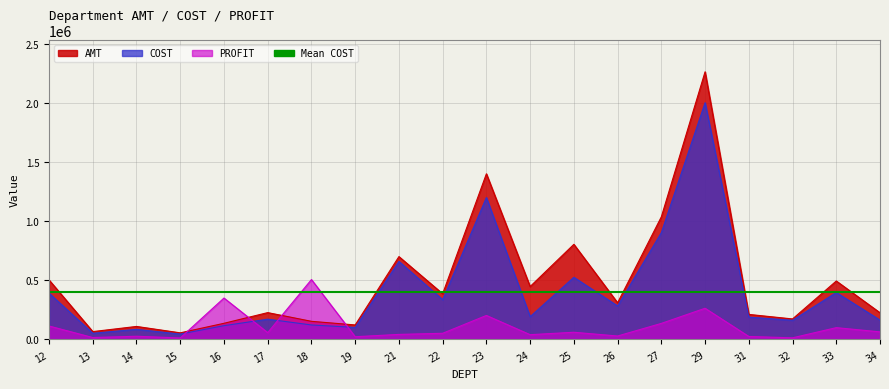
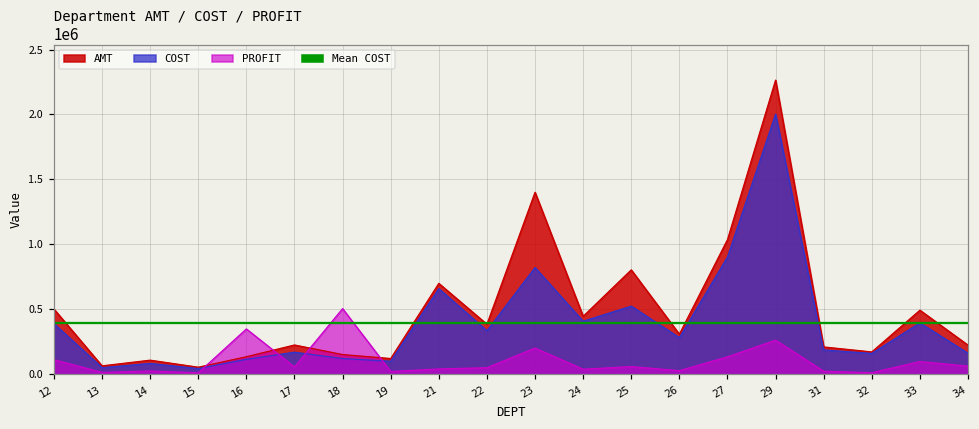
COST, 23: 1200000 -> 820000
COST, 24: 190000 -> 410000
